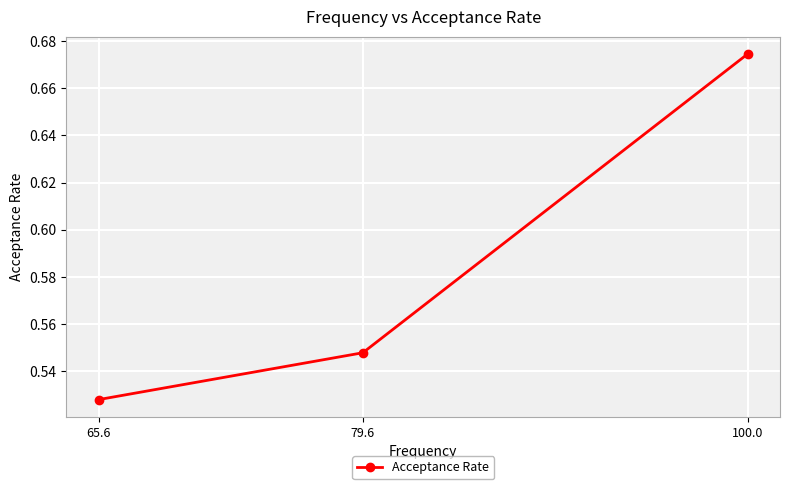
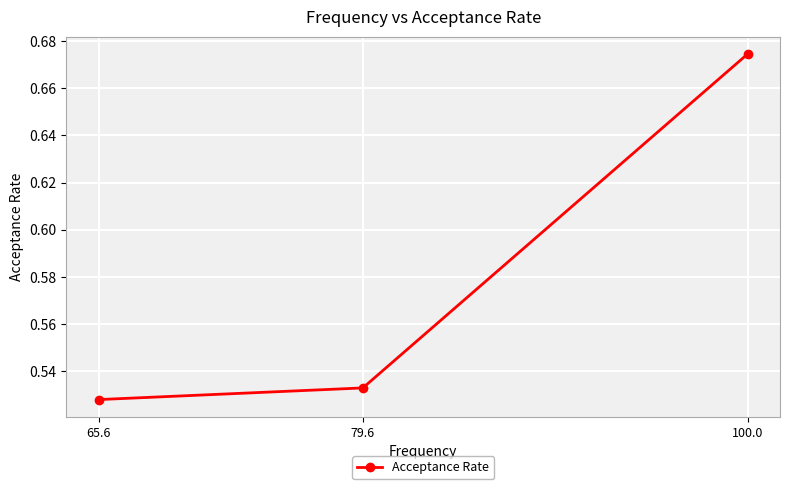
79.6: 0.548 -> 0.533
